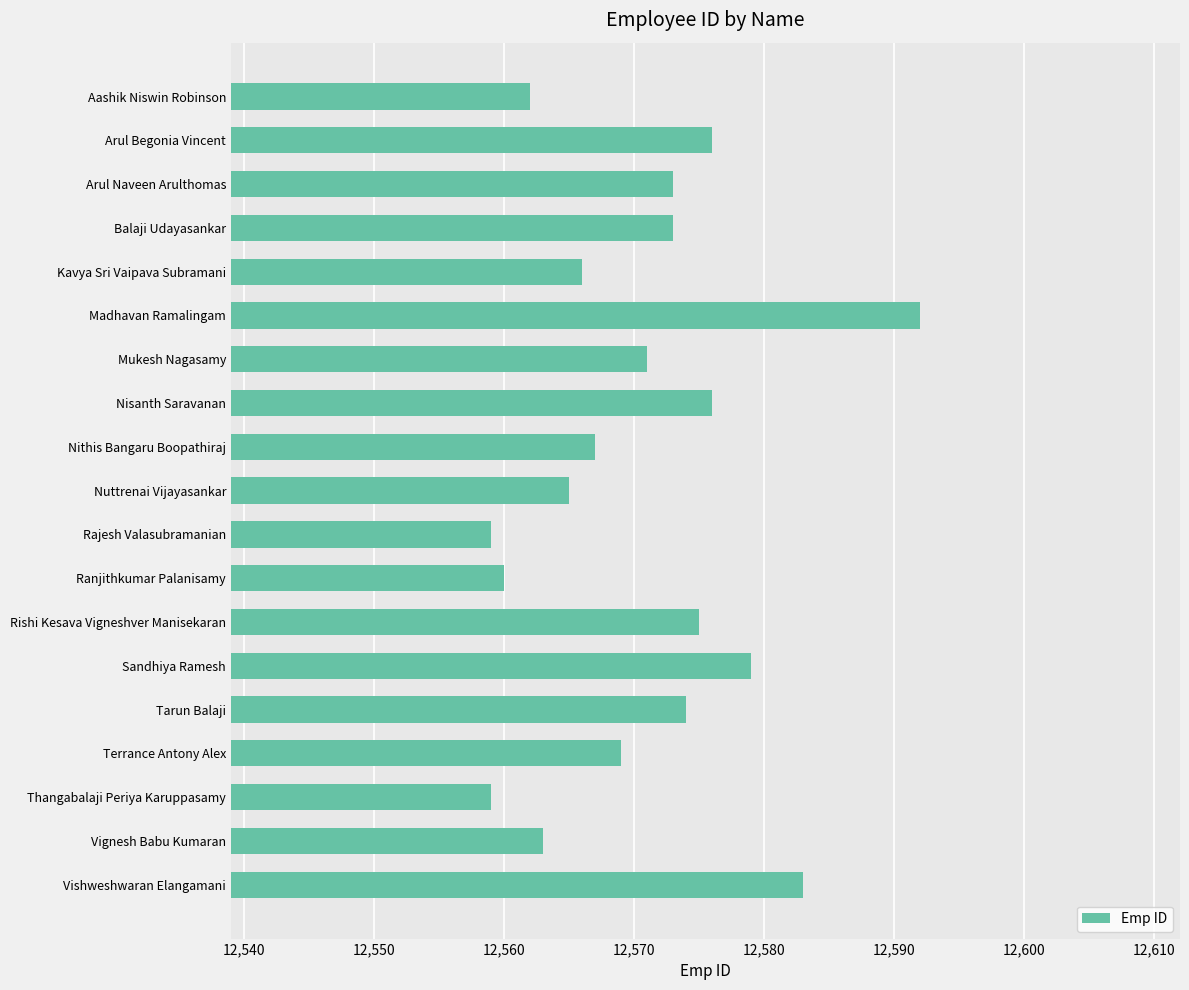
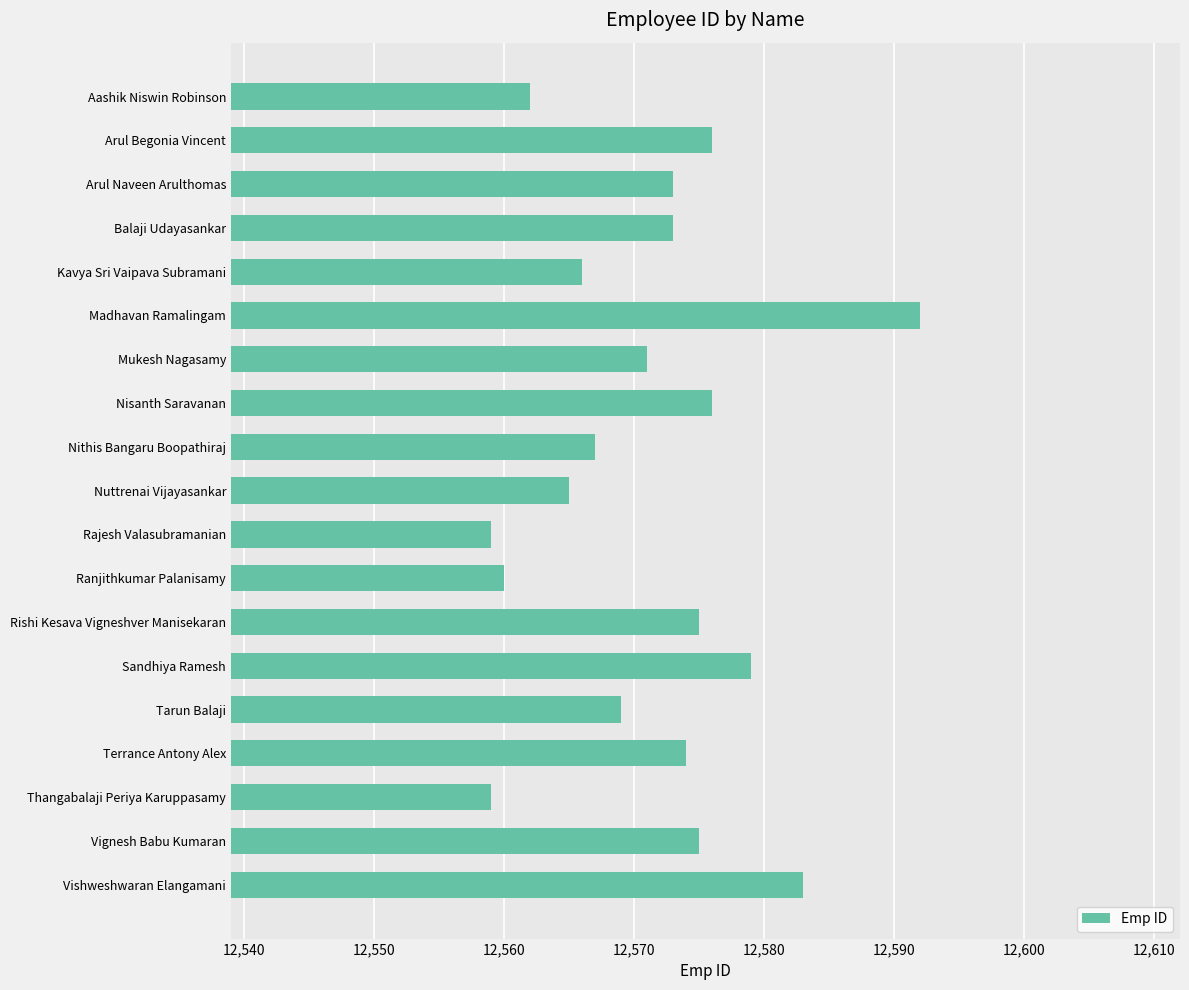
Tarun Balaji: 12,574 -> 12,569
Terrance Antony Alex: 12,569 -> 12,574
Vignesh Babu Kumaran: 12,563 -> 12,575
